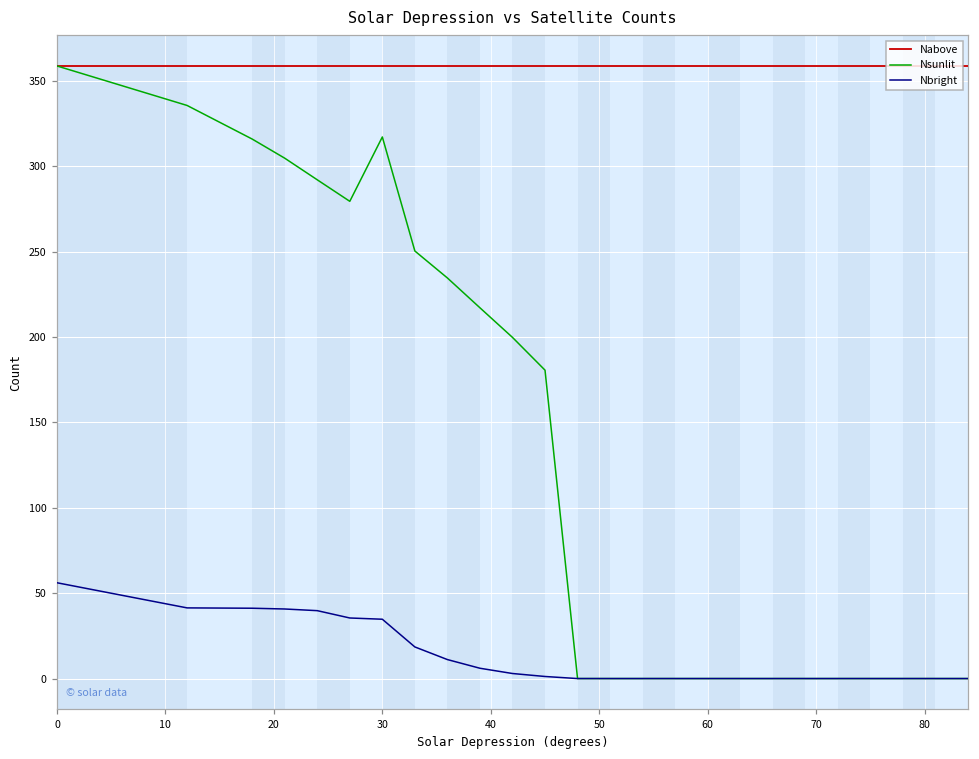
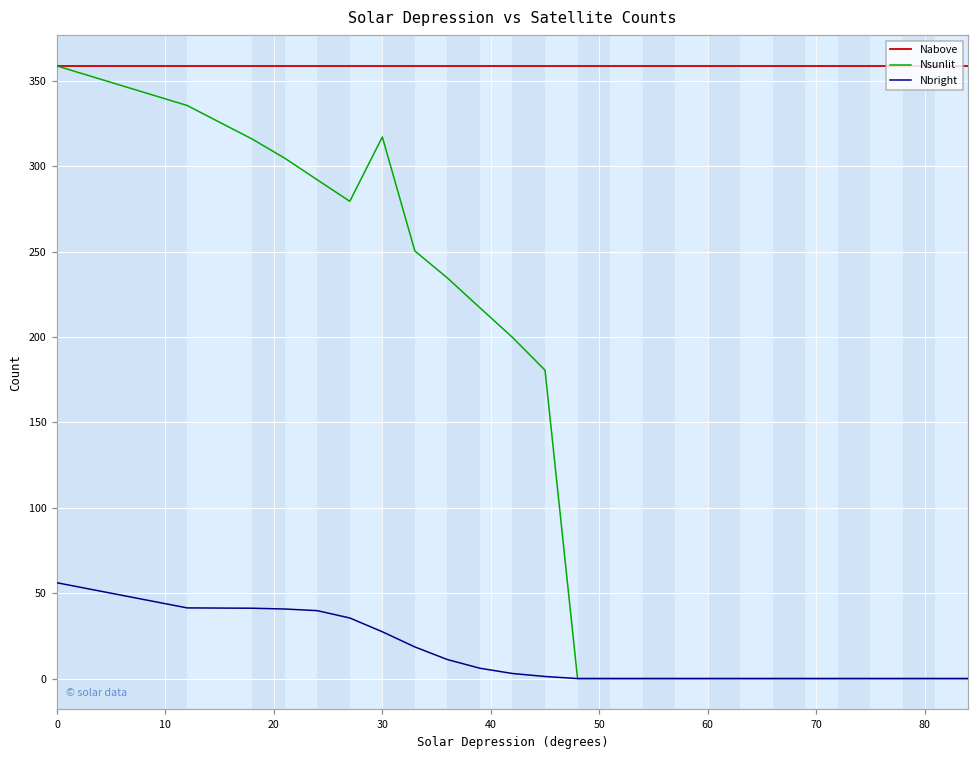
Nbright, 30: 35 -> 27
